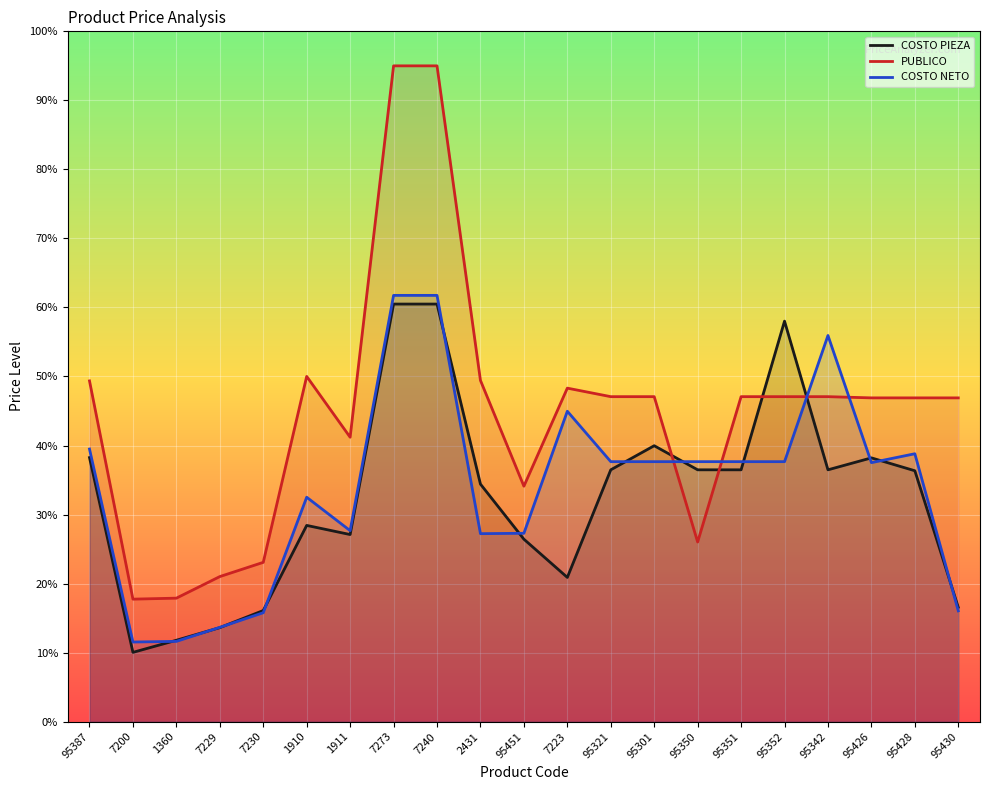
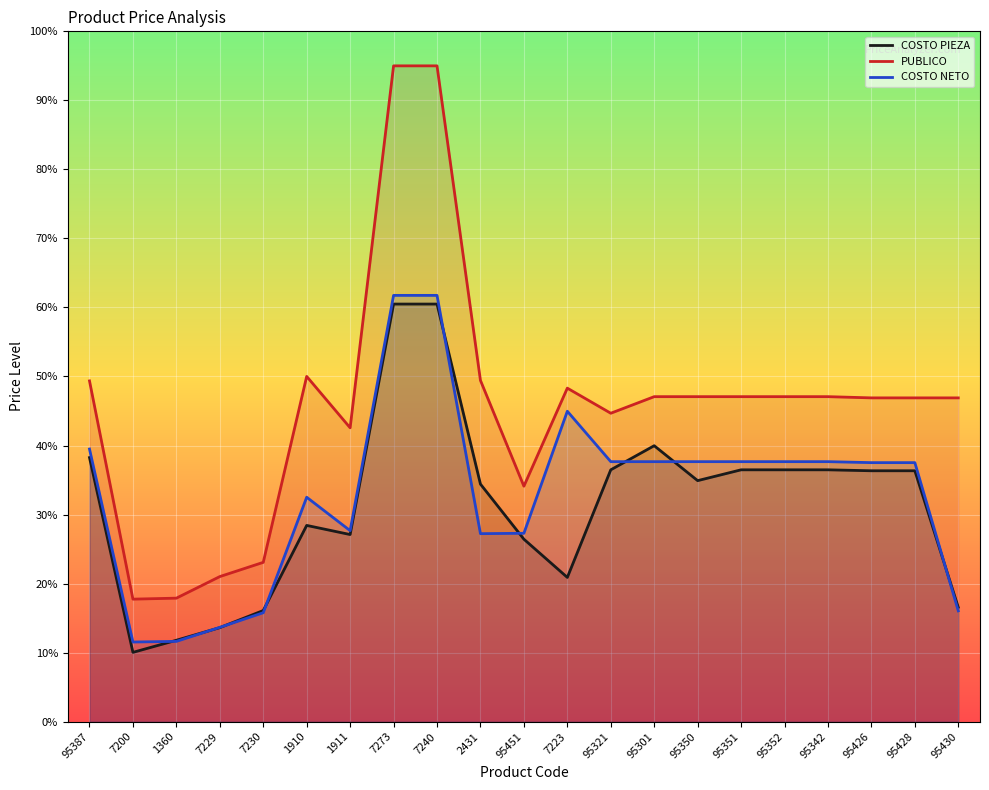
PUBLICO, 1911: 41% -> 43%
PUBLICO, 95321: 47% -> 45%
COSTO PIEZA, 95350: 36% -> 35%
PUBLICO, 95350: 26% -> 47%
COSTO PIEZA, 95352: 58% -> 36%
COSTO NETO, 95342: 56% -> 38%
COSTO PIEZA, 95426: 38% -> 36%
COSTO NETO, 95428: 39% -> 38%
